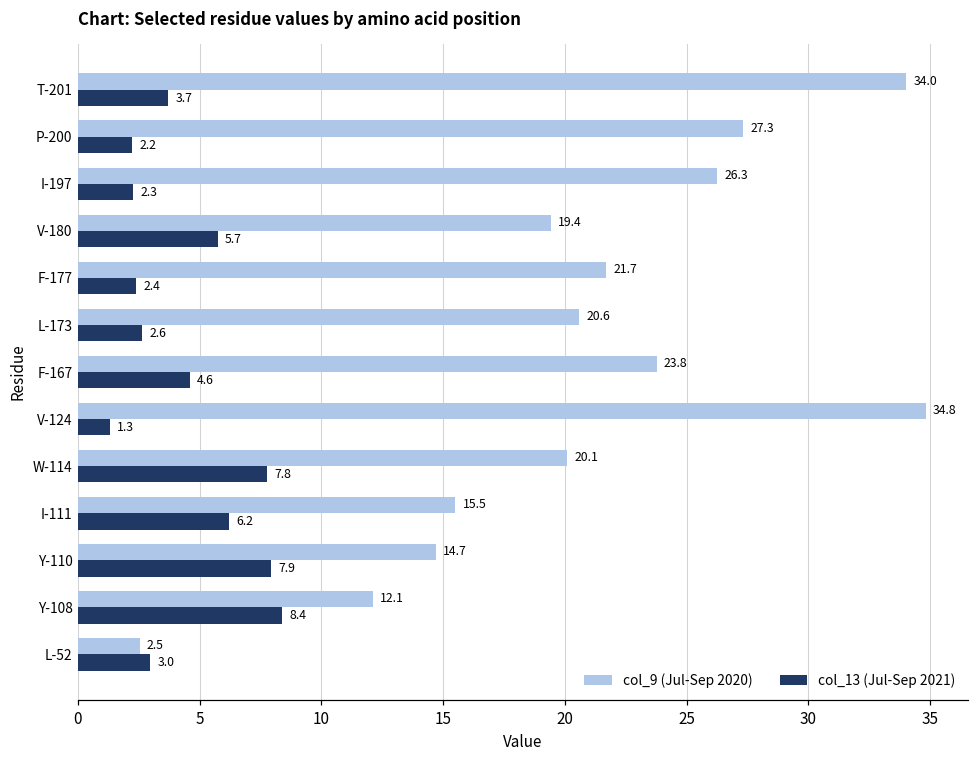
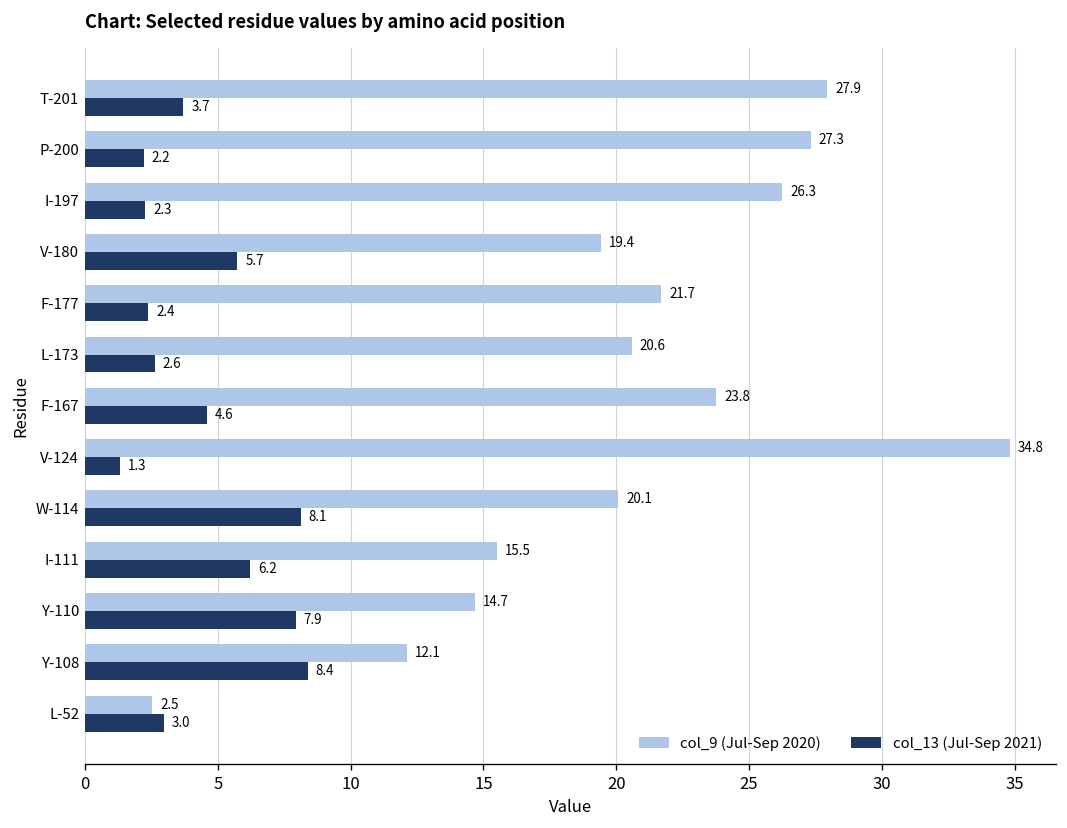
col_9 (Jul-Sep 2020), T-201: 34.0 -> 27.9
col_13 (Jul-Sep 2021), W-114: 7.8 -> 8.1
